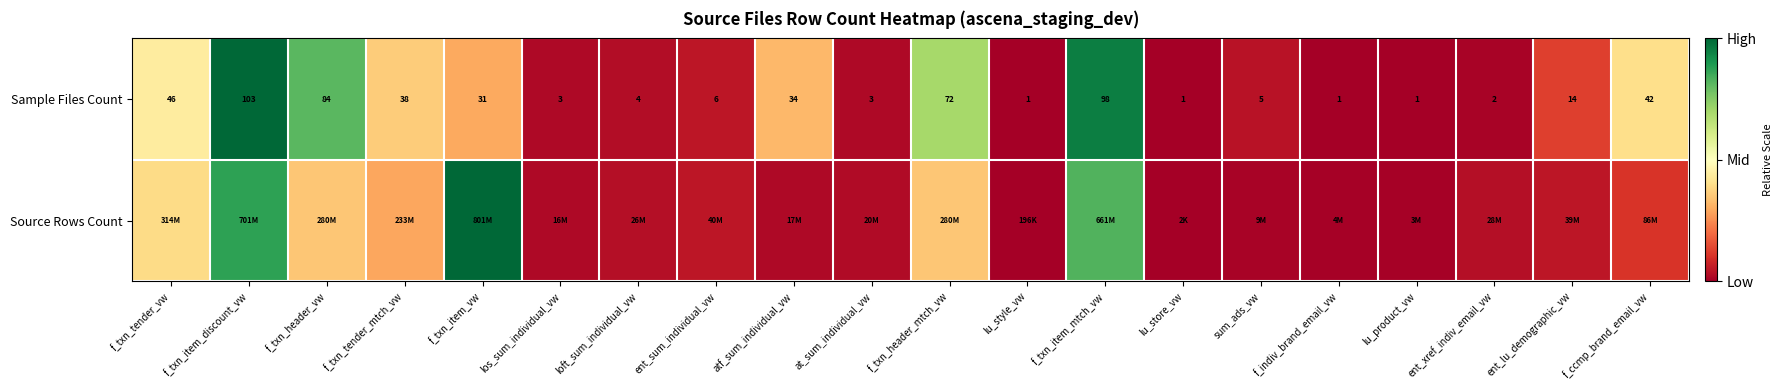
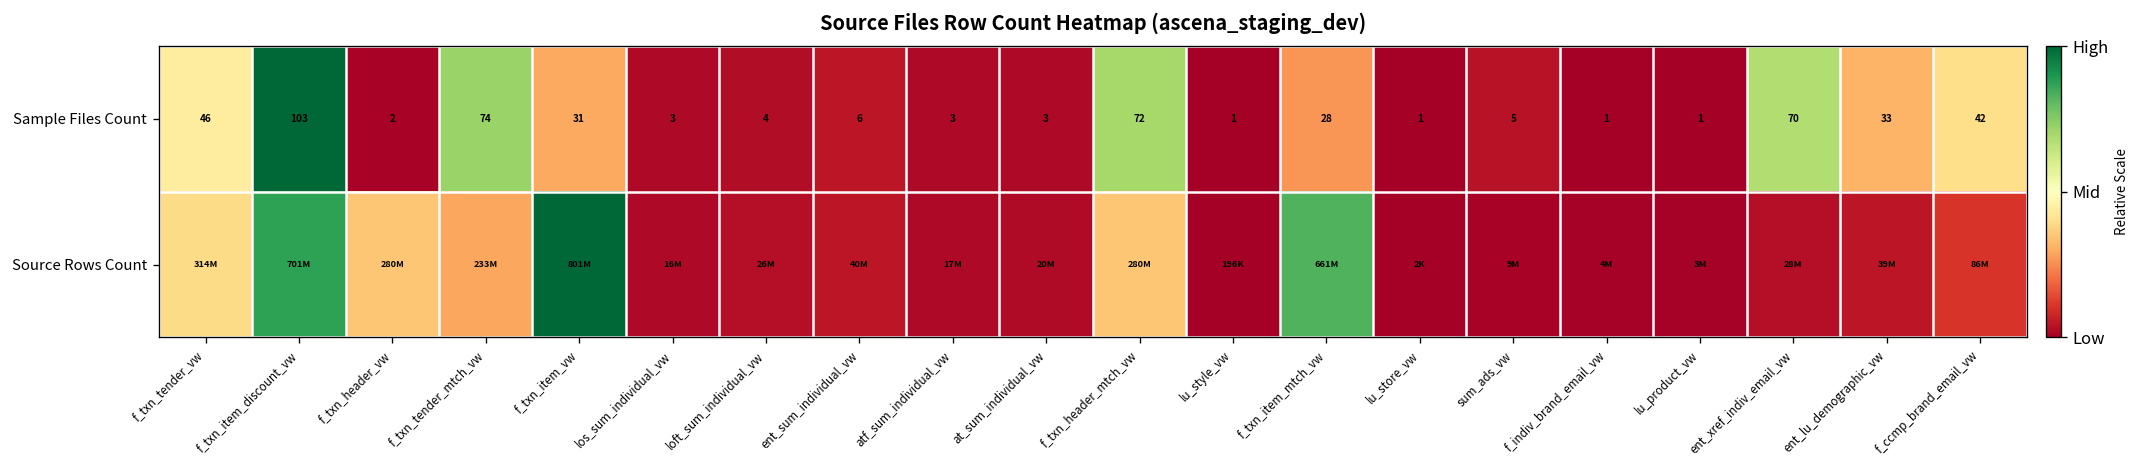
Sample Files Count, f_txn_header_vw: 84 -> 2
Sample Files Count, f_txn_tender_mtch_vw: 38 -> 74
Sample Files Count, atf_sum_individual_vw: 34 -> 3
Sample Files Count, f_txn_item_mtch_vw: 98 -> 28
Sample Files Count, ent_xref_indiv_email_vw: 2 -> 70
Sample Files Count, ent_lu_demographic_vw: 14 -> 33
